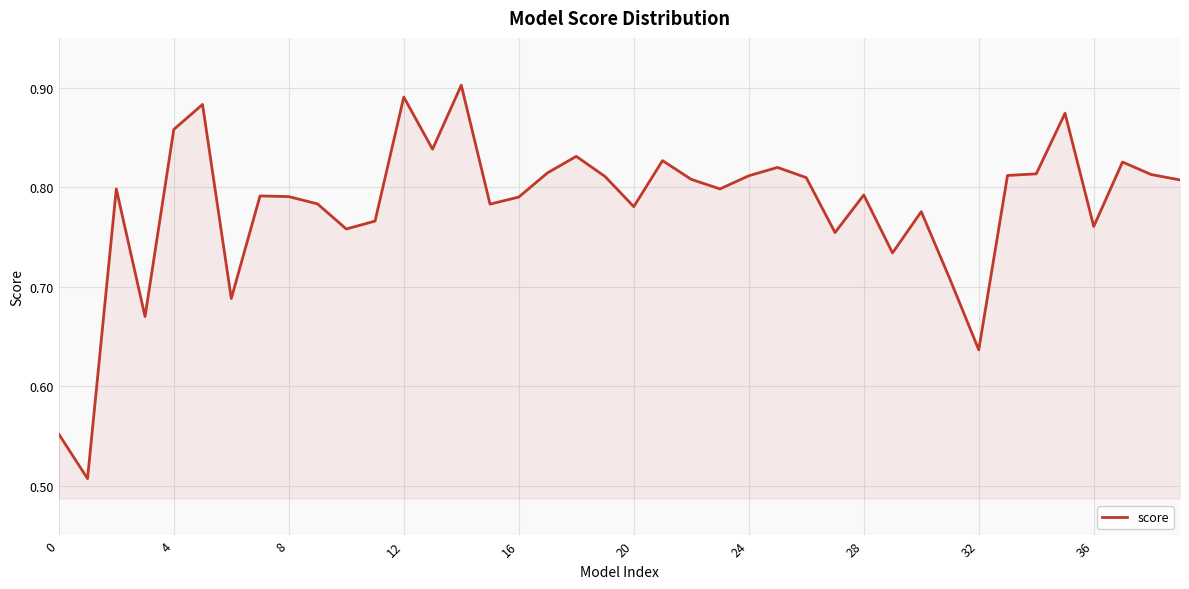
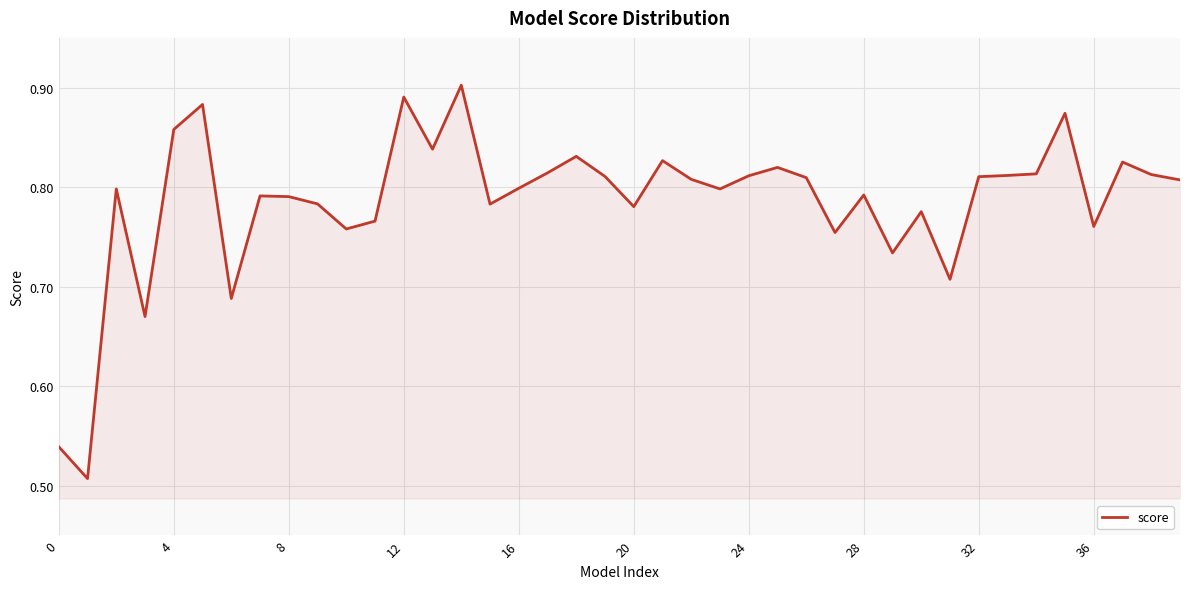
0: 0.55 -> 0.54
16: 0.79 -> 0.80
32: 0.64 -> 0.81
